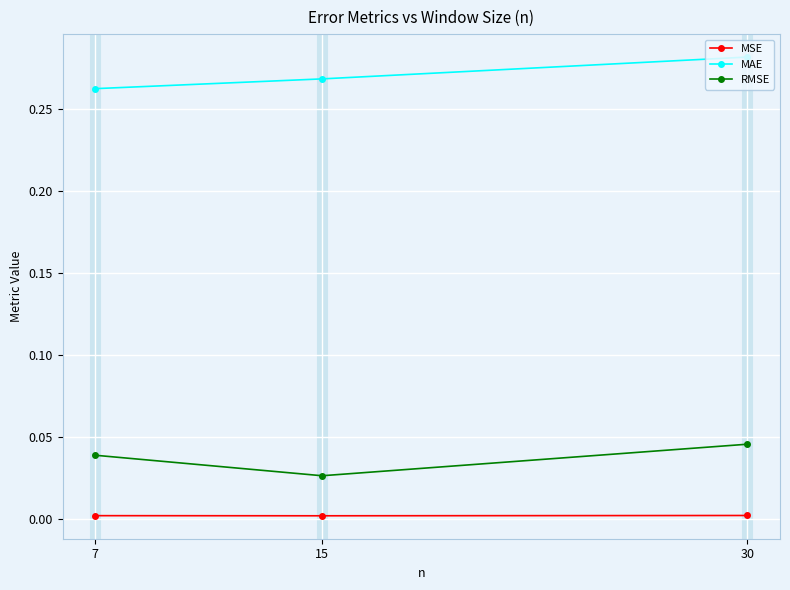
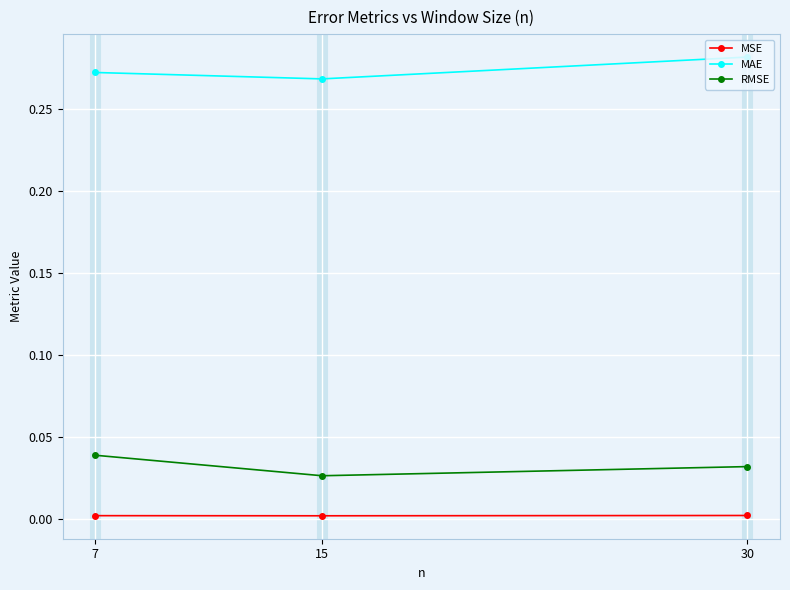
MAE, 7: 0.263 -> 0.273
RMSE, 30: 0.046 -> 0.032
